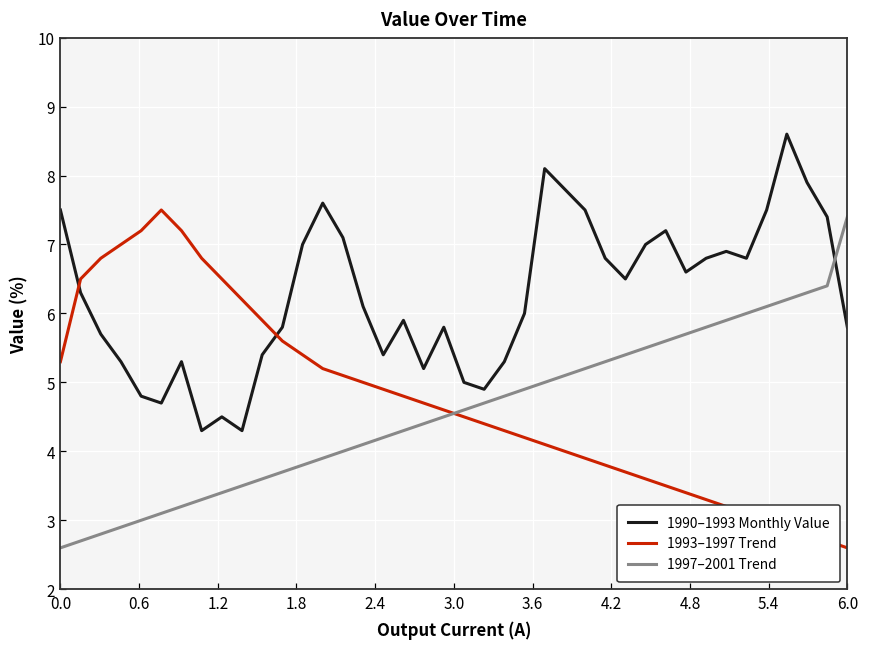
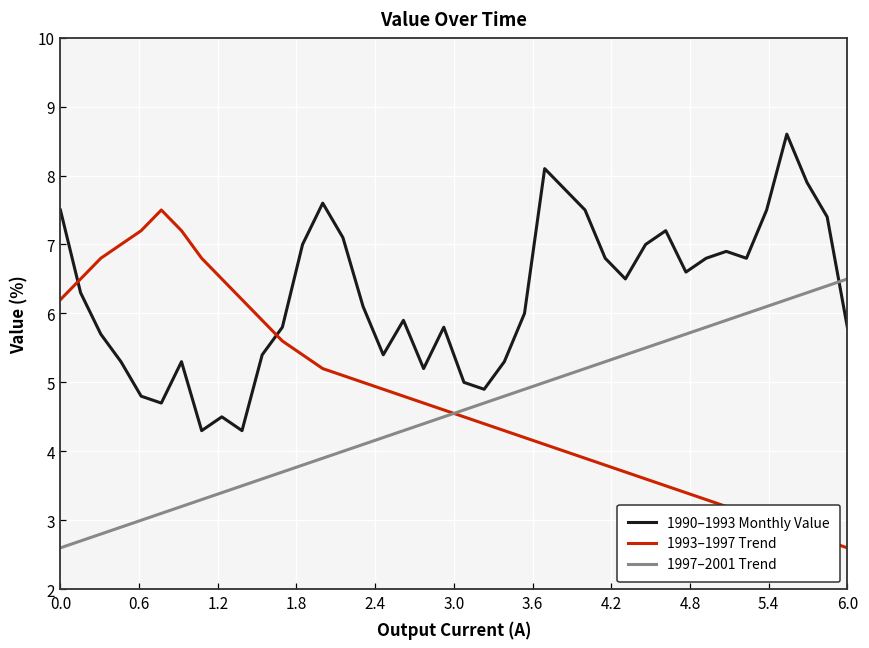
1993–1997 Trend, 0.0: 5.3 -> 6.2
1997–2001 Trend, 6.0: 7.4 -> 6.5
